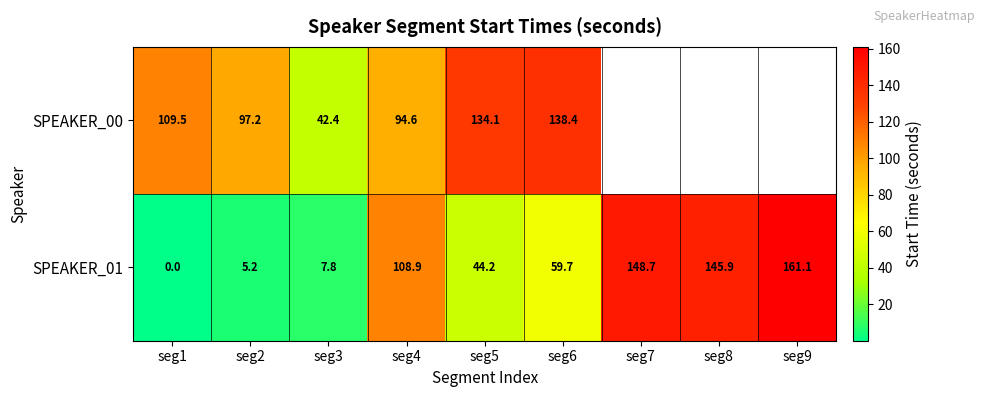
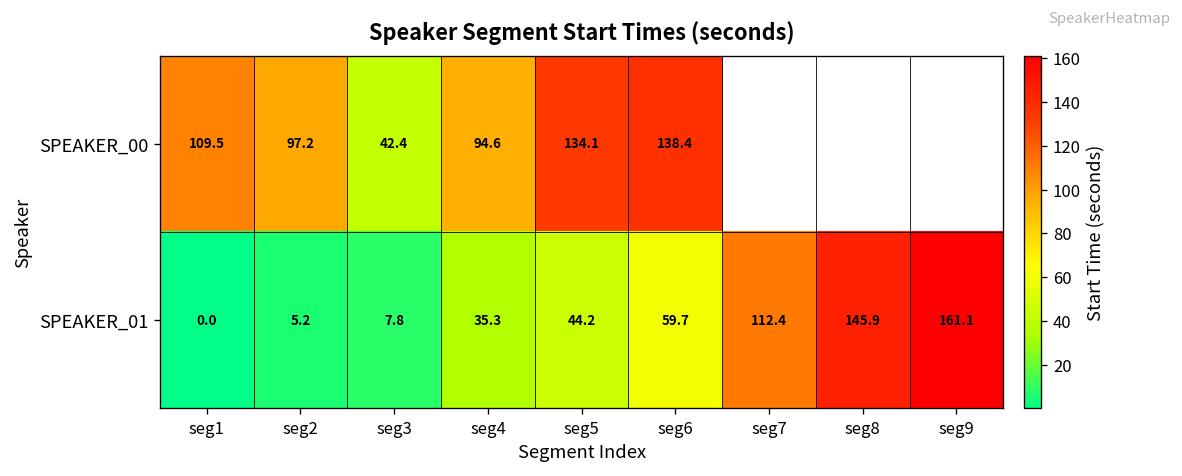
SPEAKER_01, seg4: 108.9 -> 35.3
SPEAKER_01, seg7: 148.7 -> 112.4
